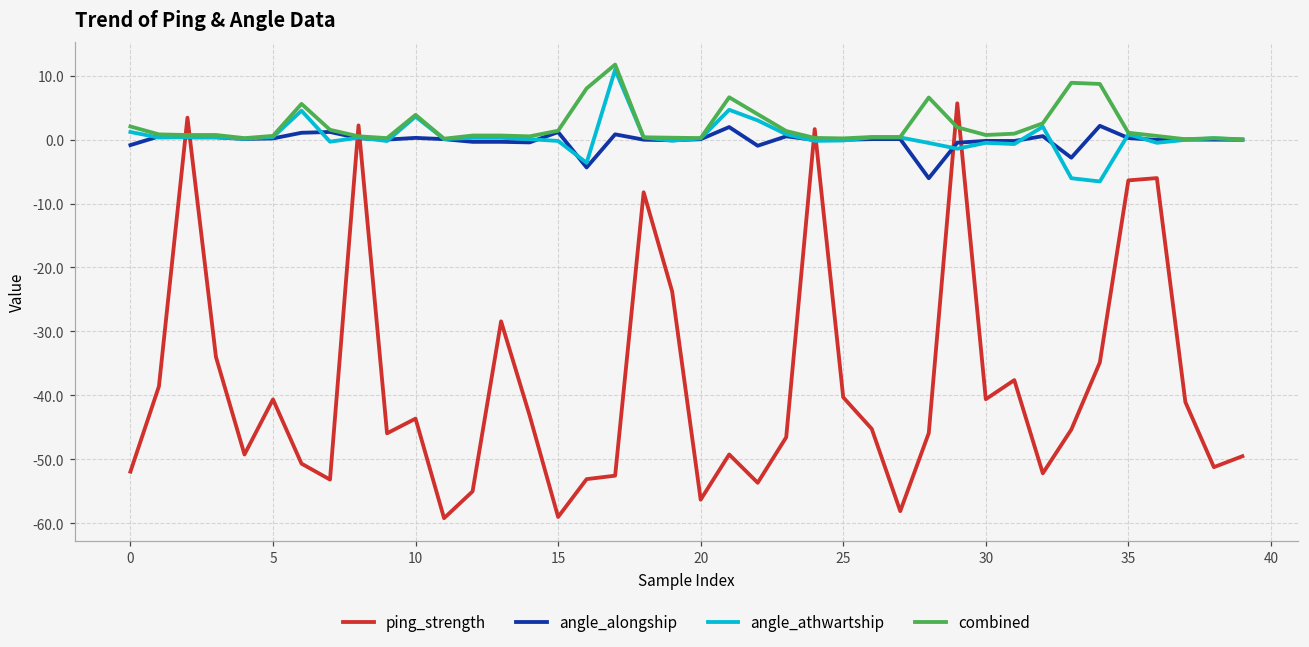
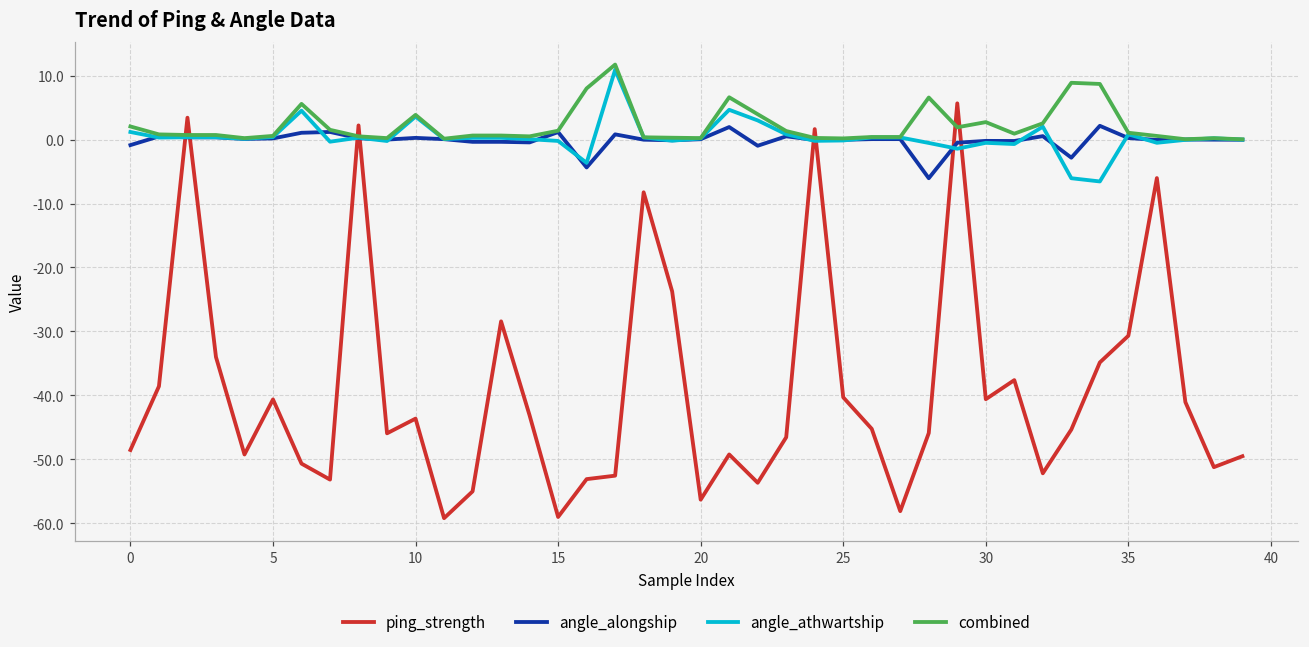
ping_strength, 0: -52 -> -49
combined, 30: 1 -> 3
ping_strength, 35: -6 -> -31
